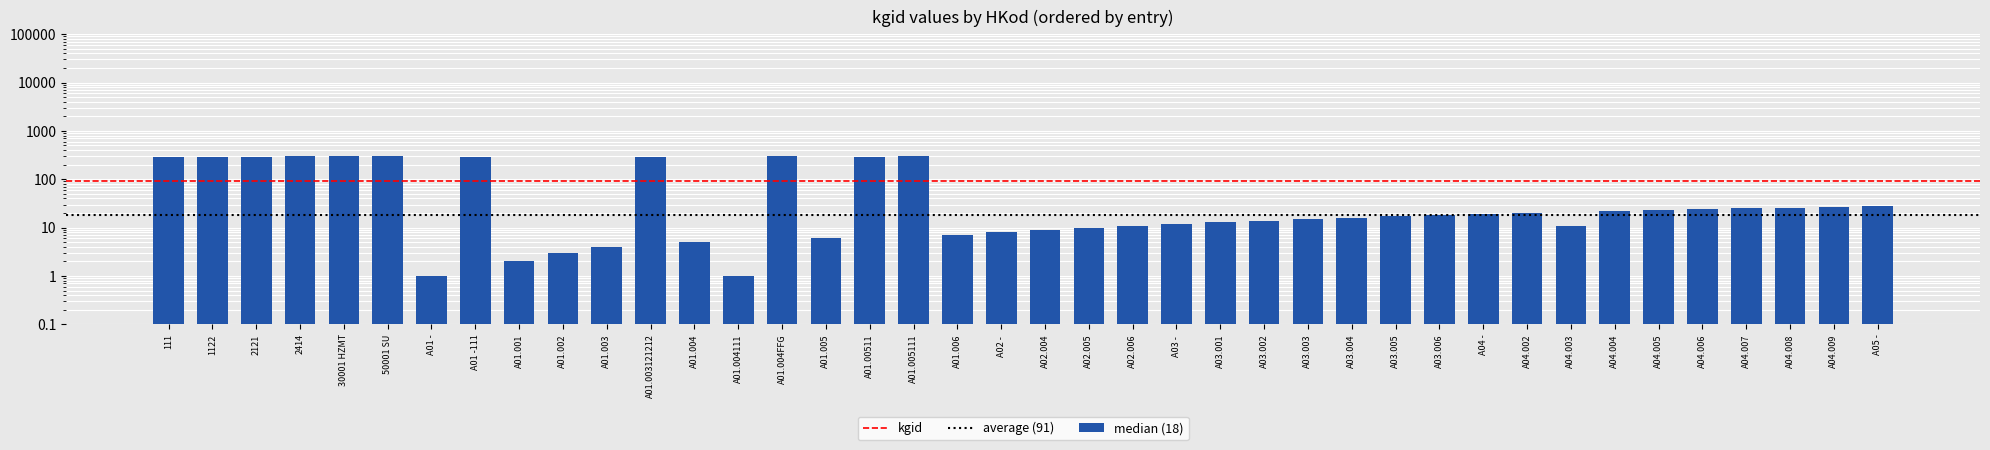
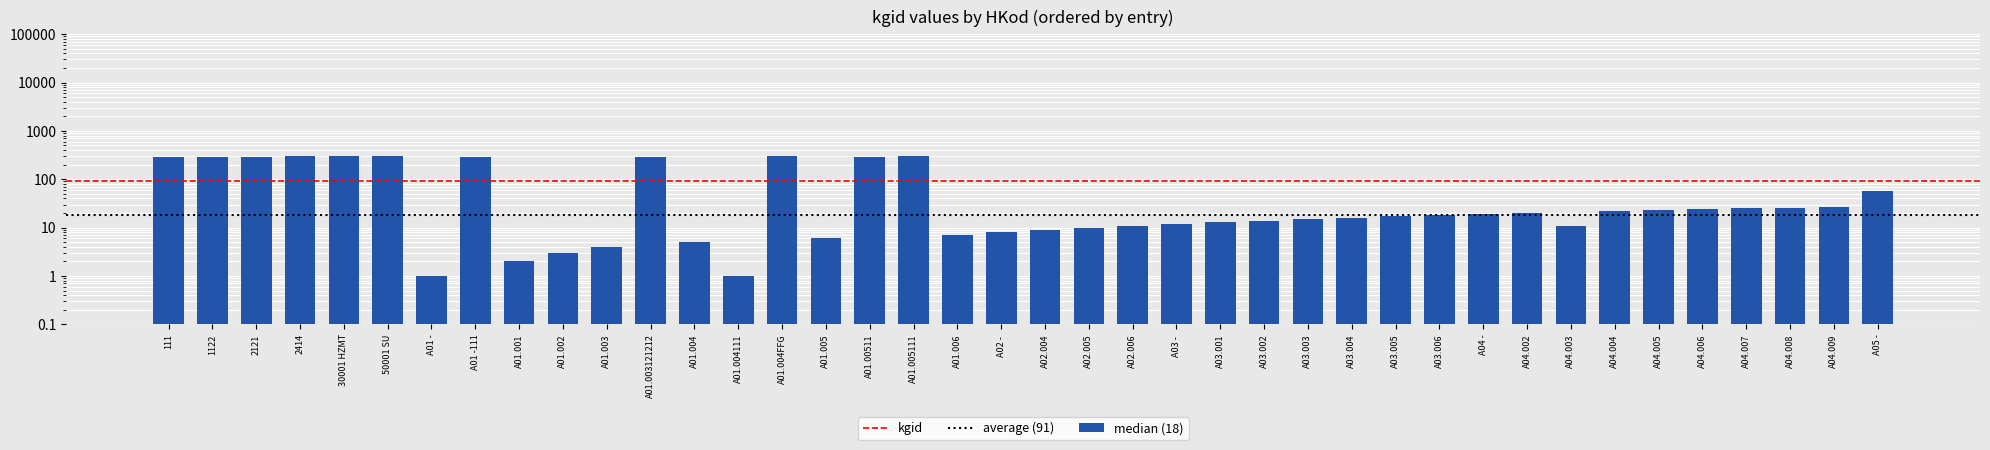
A05 -: 30 -> 60
